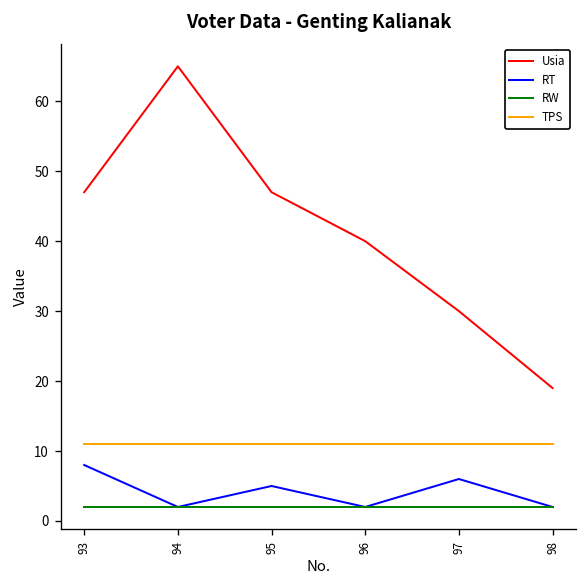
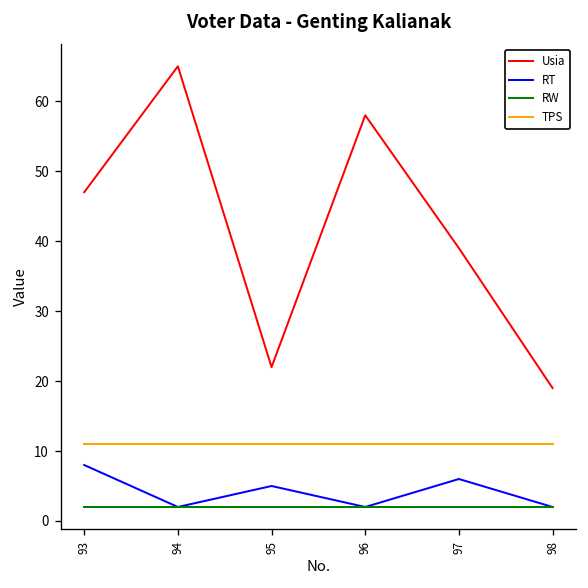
Usia, 95: 47 -> 22
Usia, 96: 40 -> 58
Usia, 97: 30 -> 39
